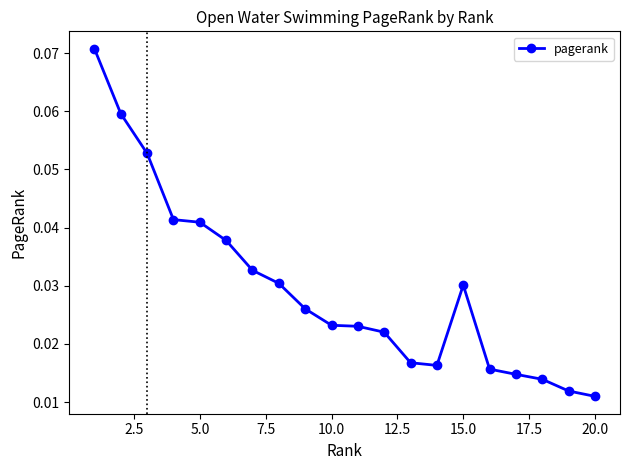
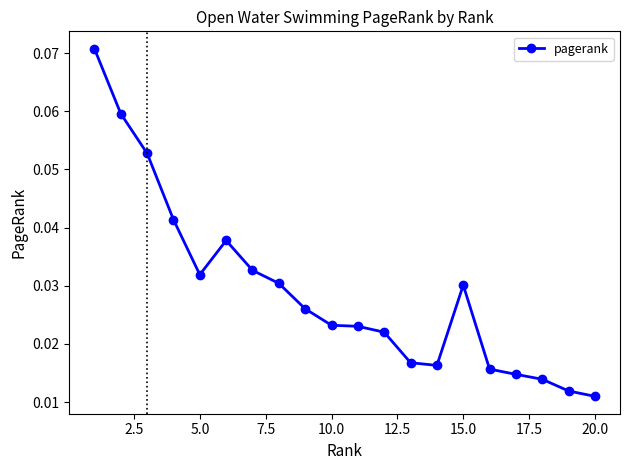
5.0: 0.041 -> 0.032
